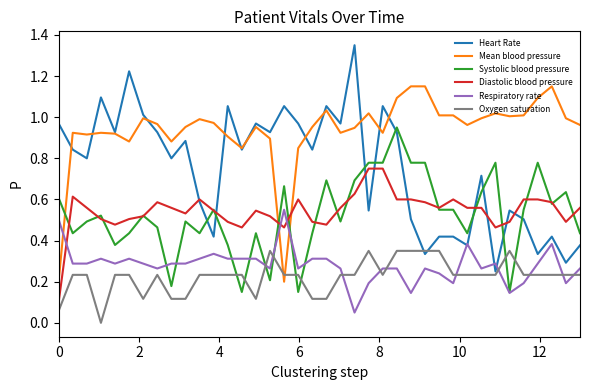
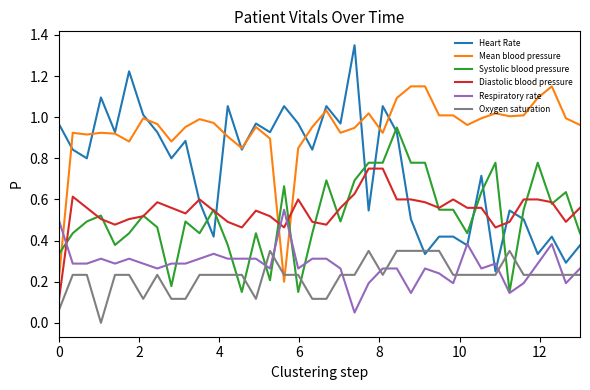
Systolic blood pressure, 0: 0.61 -> 0.33
